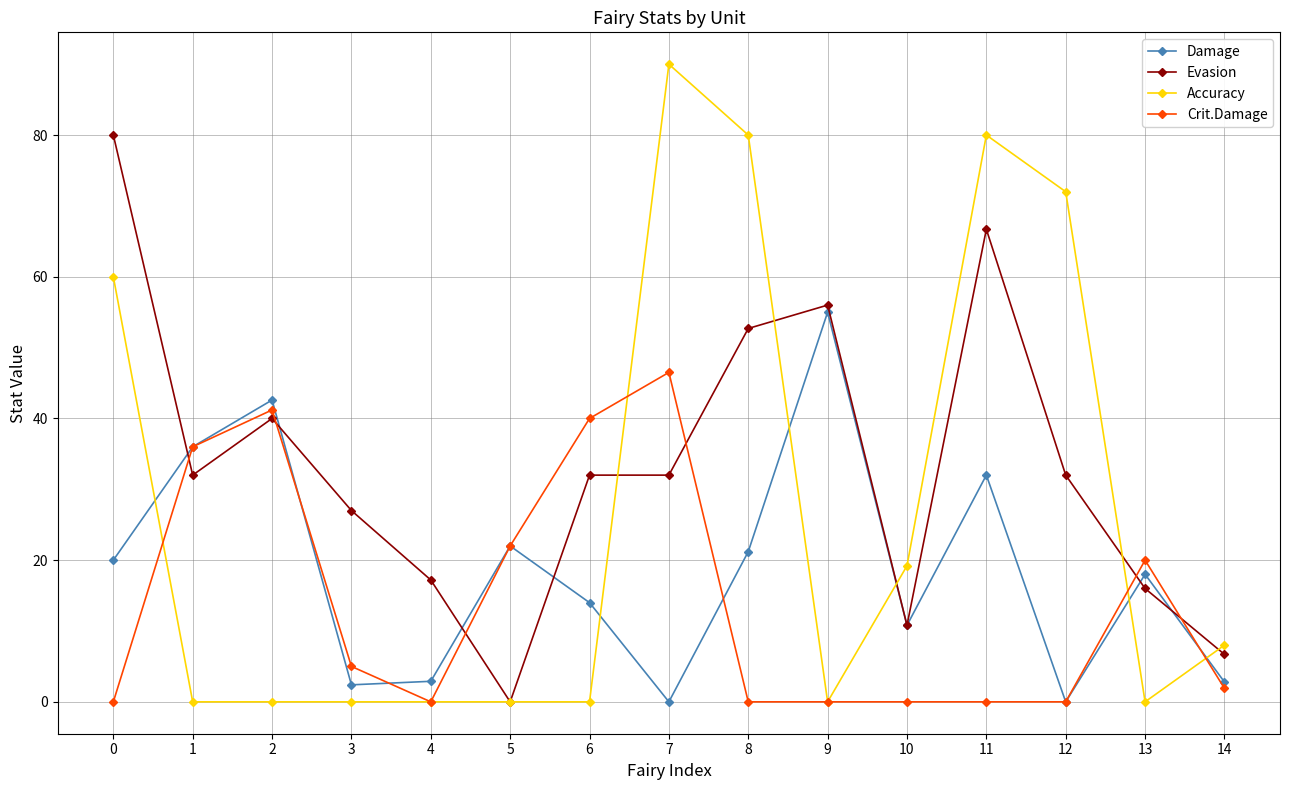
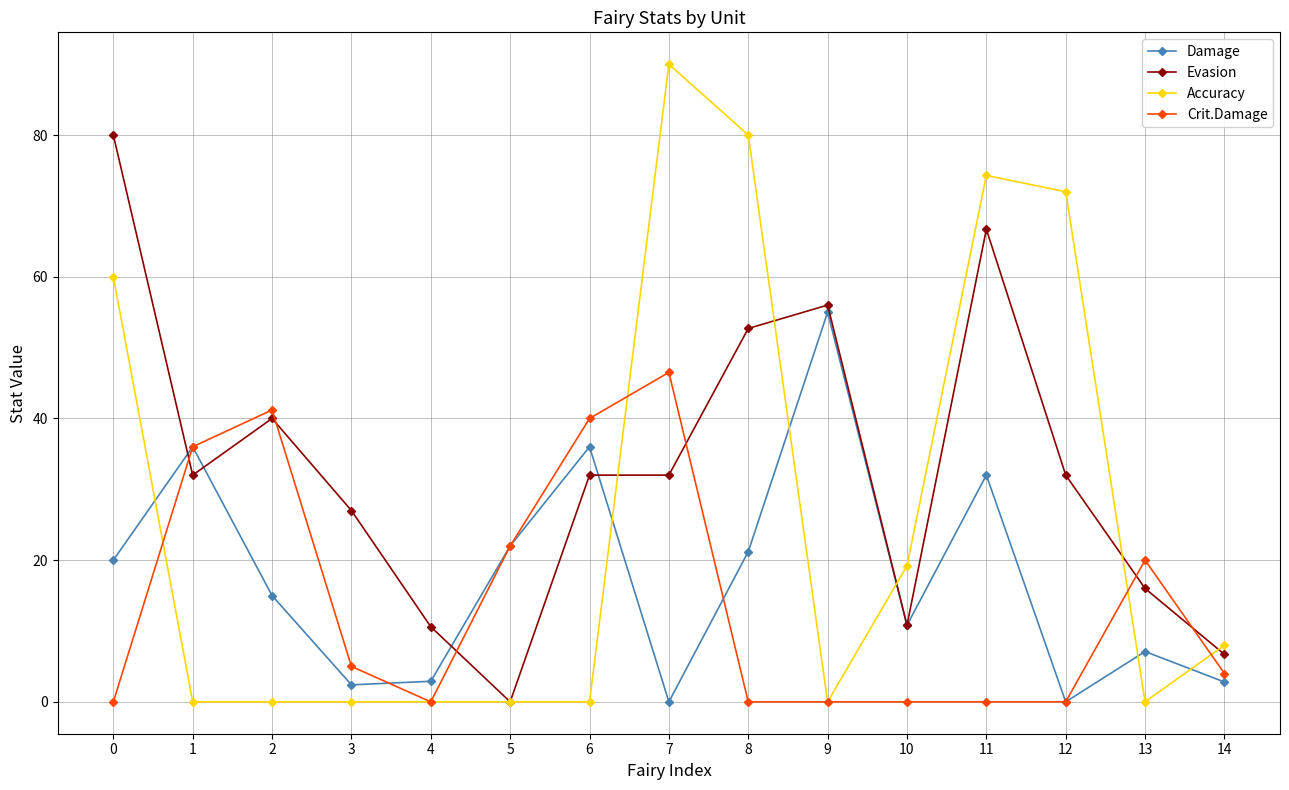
Damage, 2: 43 -> 15
Evasion, 4: 17 -> 11
Damage, 6: 14 -> 36
Accuracy, 11: 80 -> 74
Damage, 13: 18 -> 7
Crit.Damage, 14: 2 -> 4
